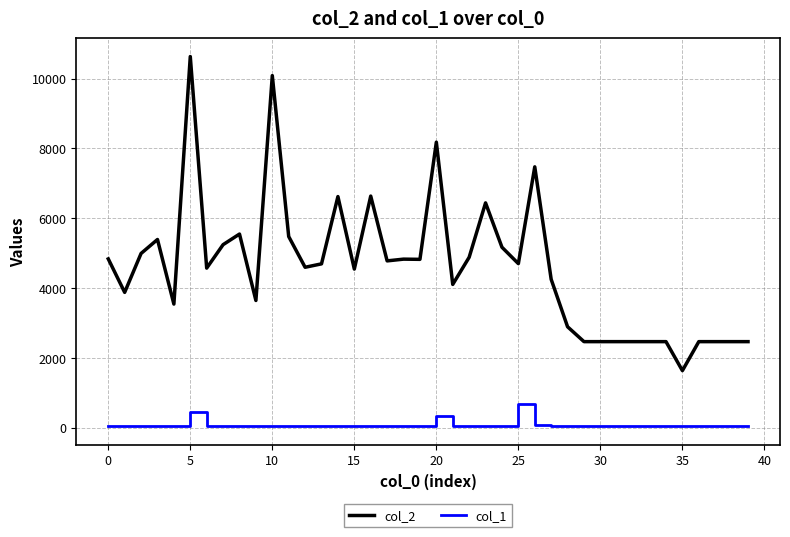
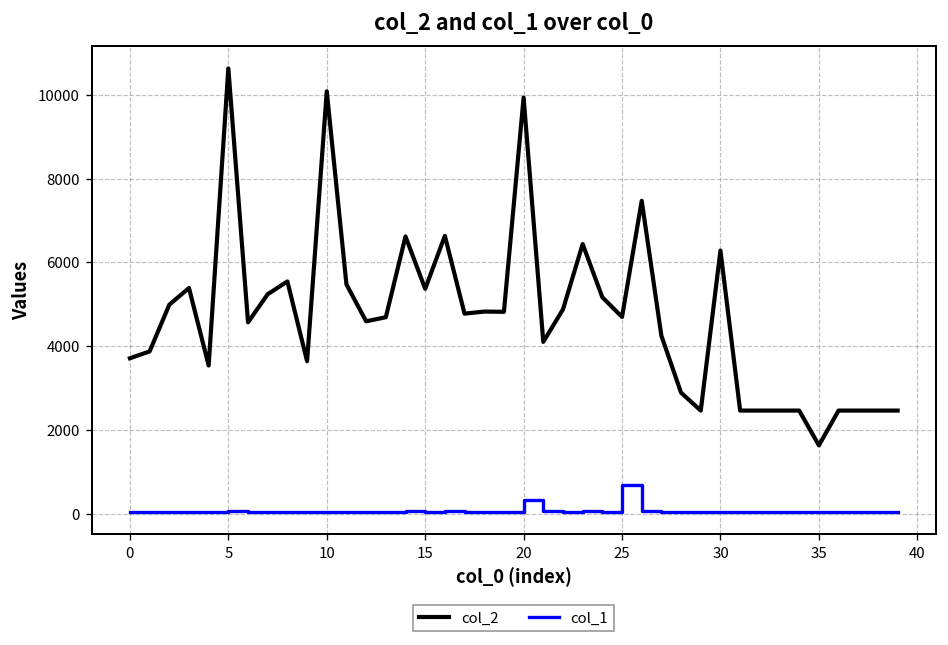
col_2, 0: 4800 -> 3700
col_1, 5: 500 -> 100
col_2, 15: 4500 -> 5400
col_2, 20: 8200 -> 9900
col_2, 30: 2500 -> 6300
